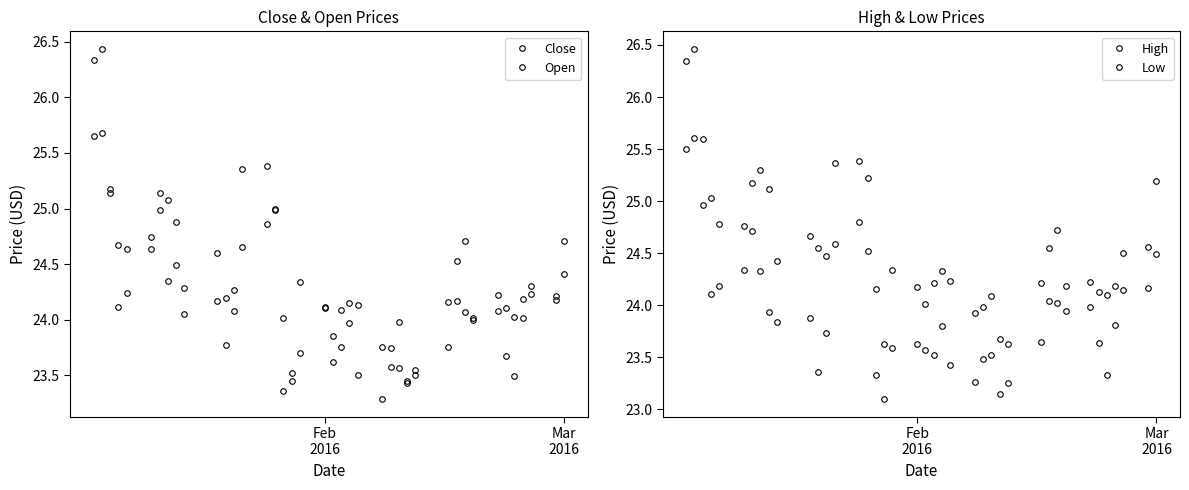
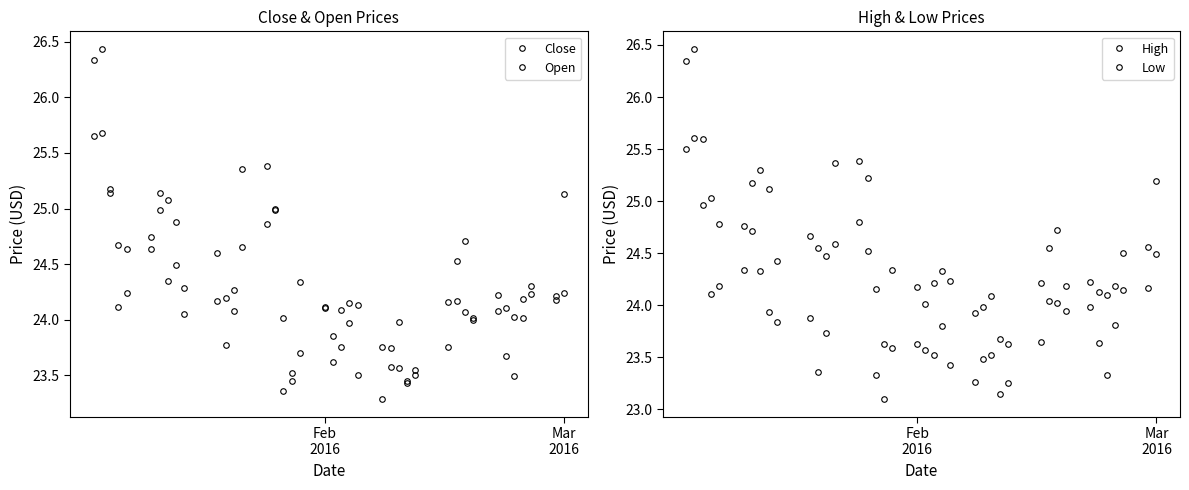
Close & Open Prices, Close, Mar 2016: 24.71 -> 25.13
Close & Open Prices, Open, Mar 2016: 24.41 -> 24.24
